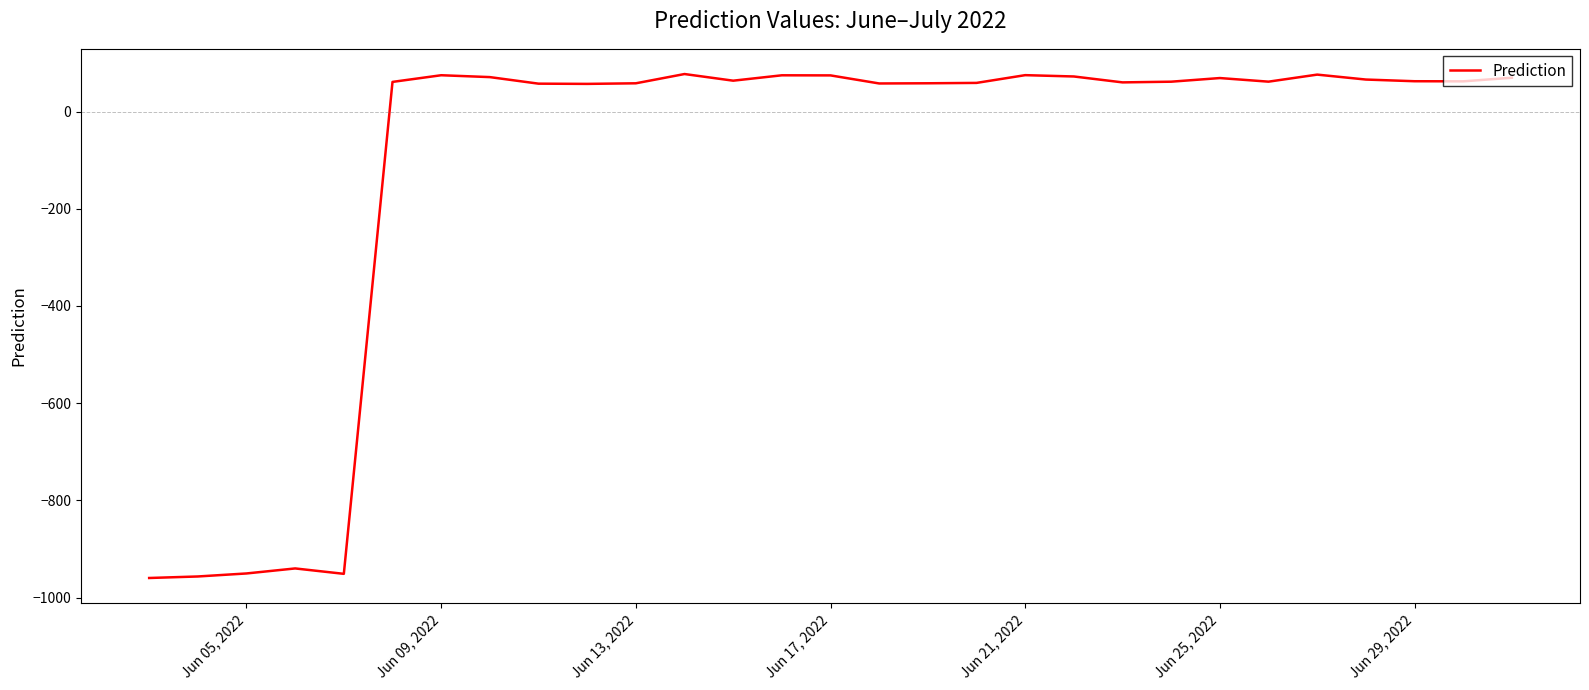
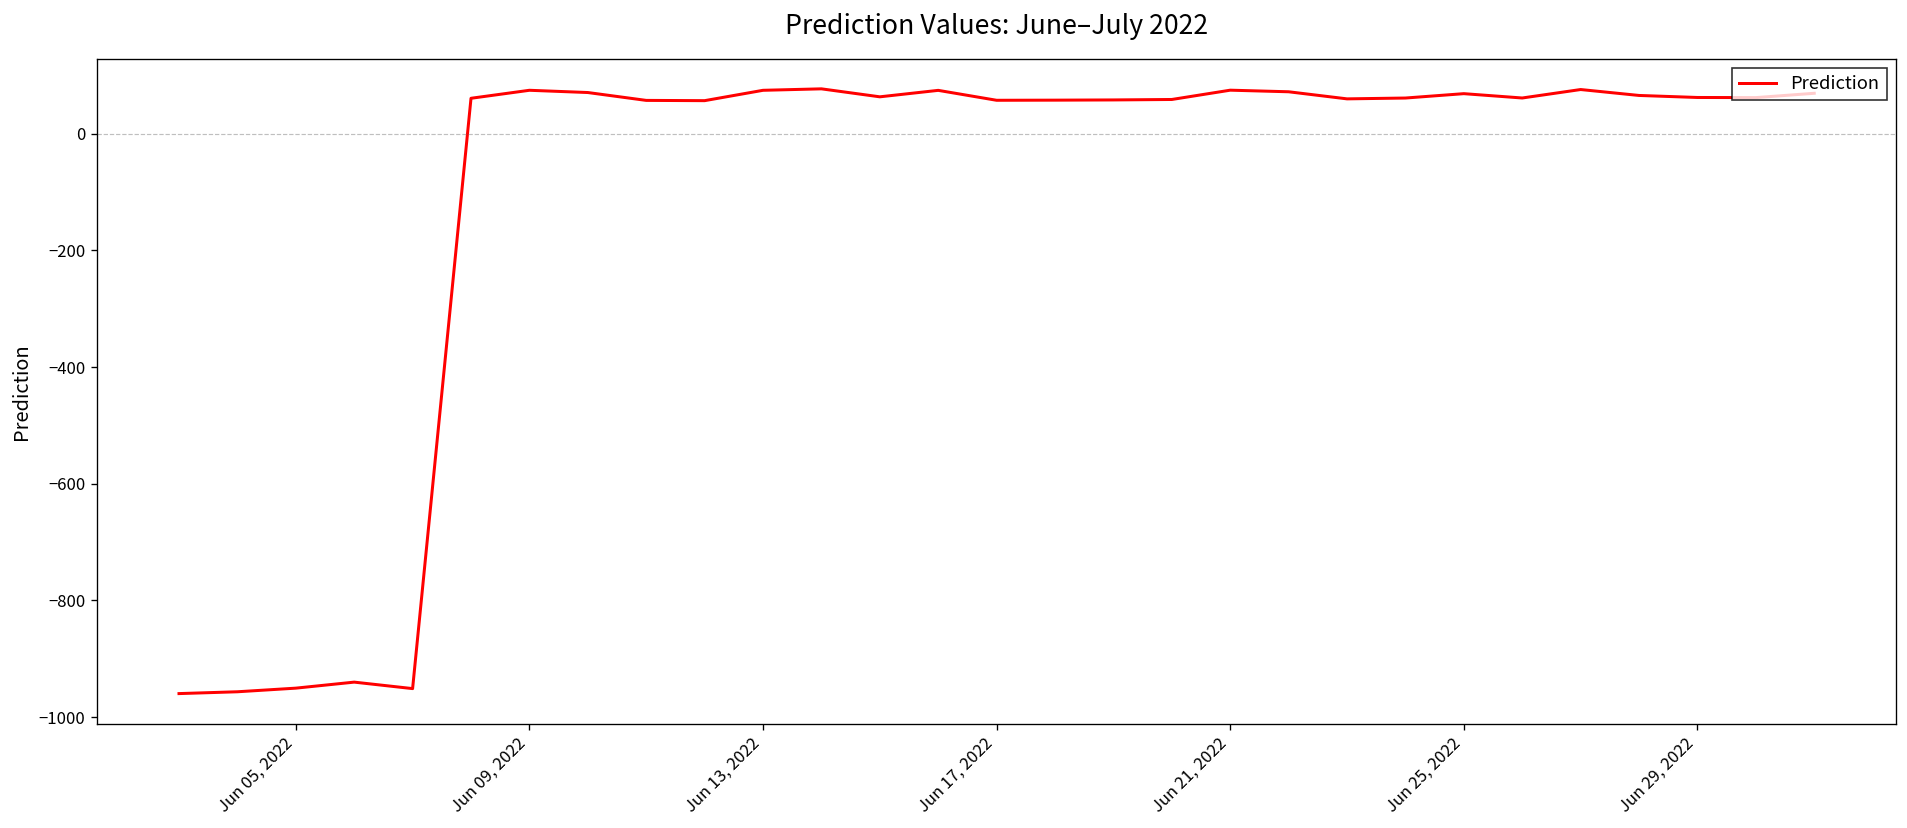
Jun 13, 2022: 60 -> 70
Jun 17, 2022: 70 -> 60
